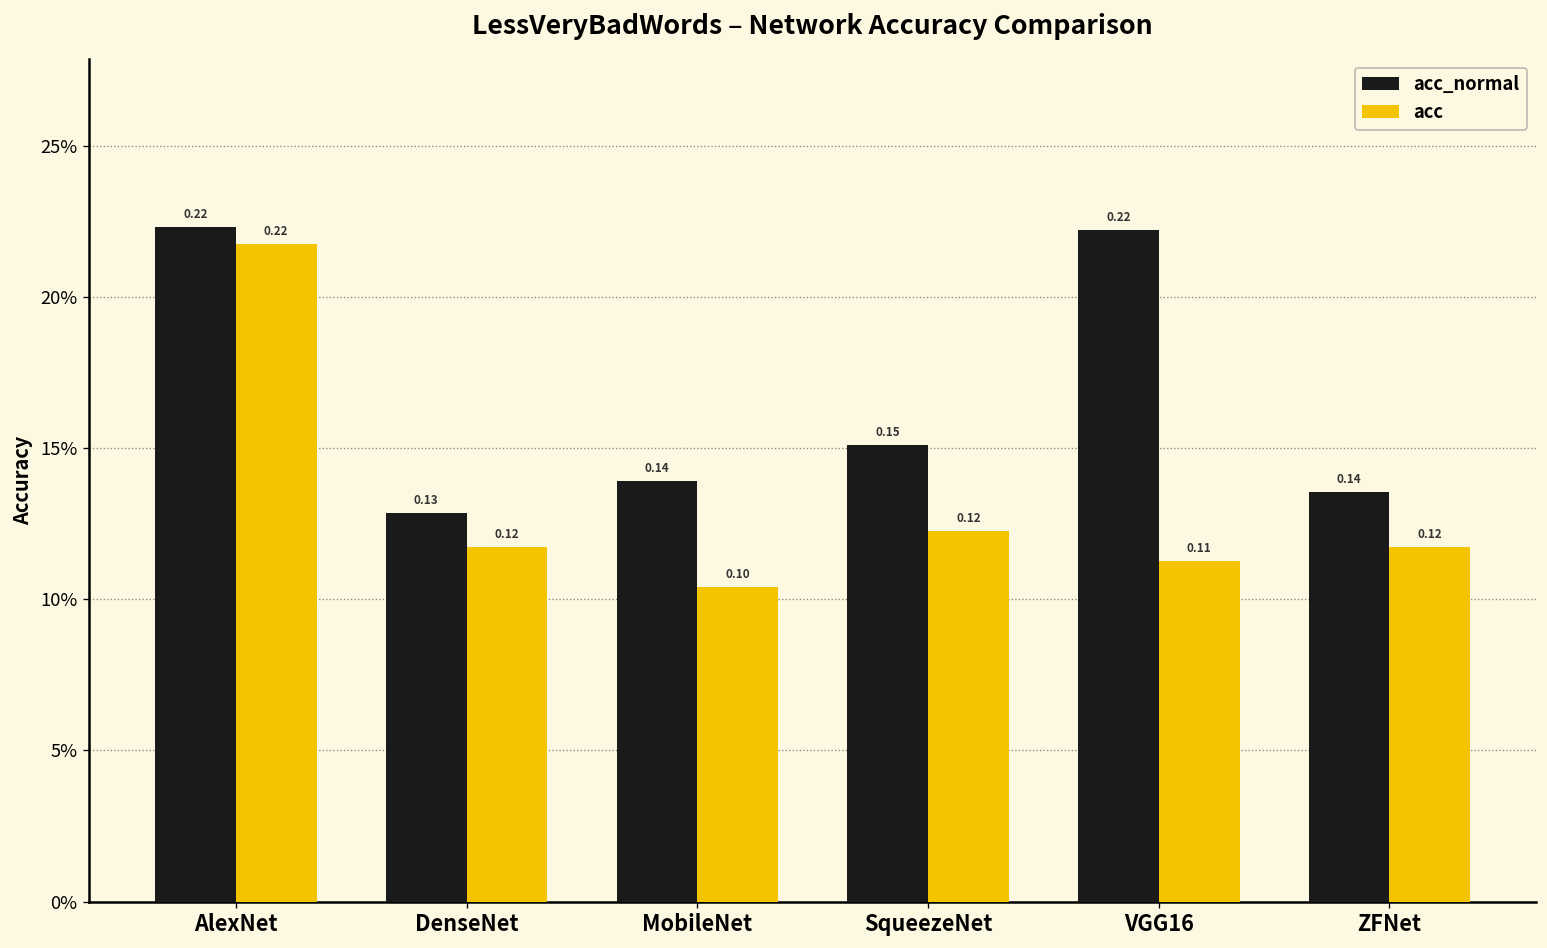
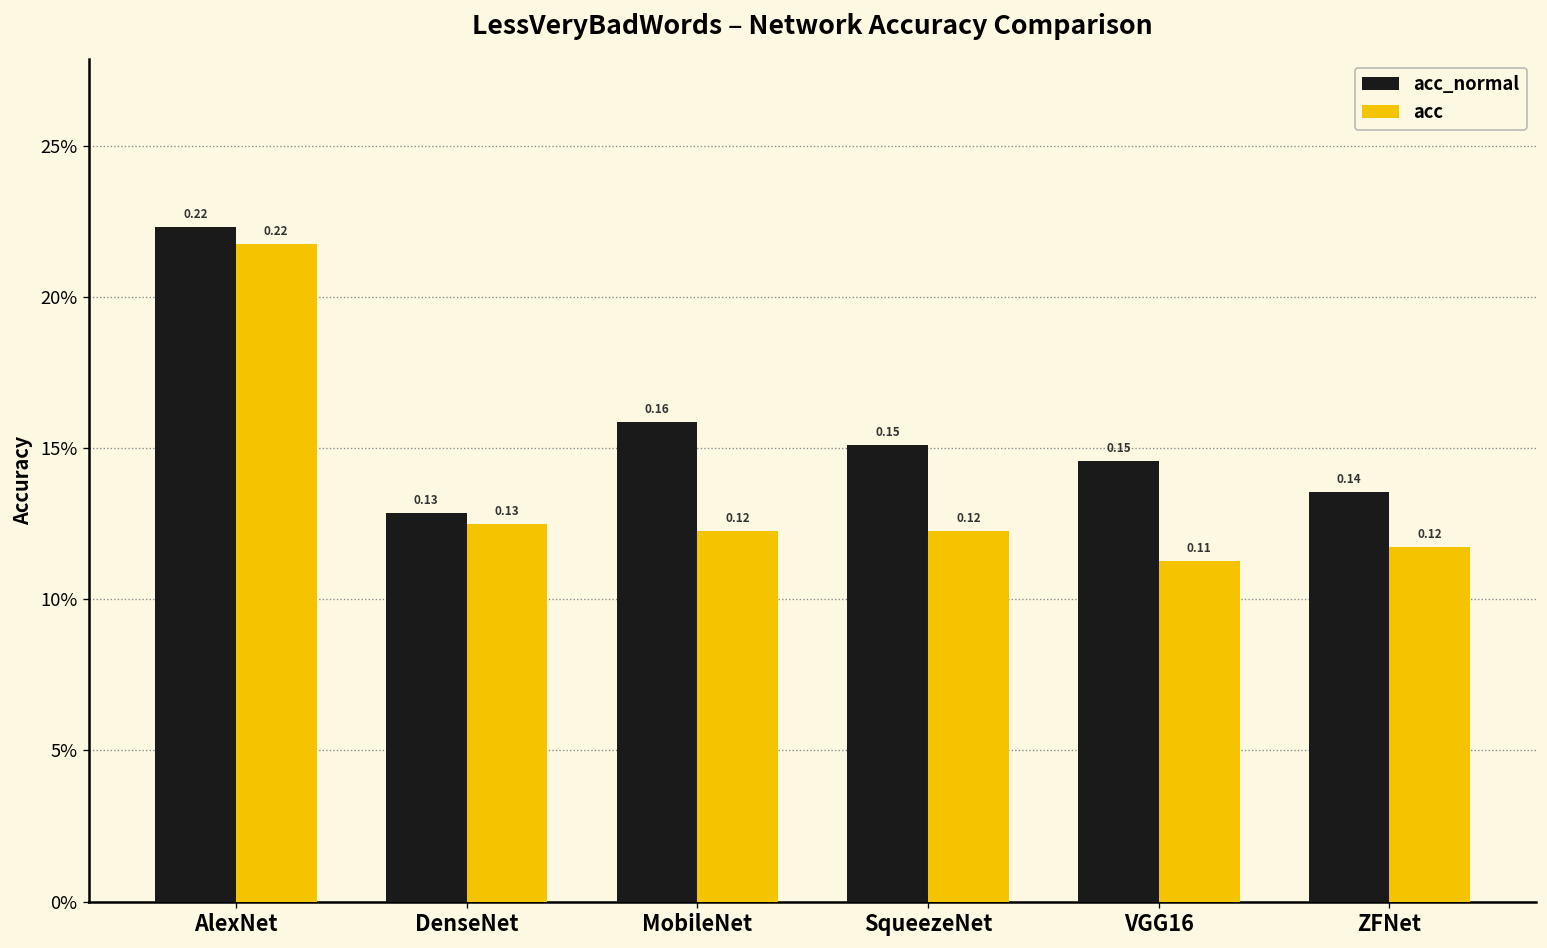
acc, DenseNet: 0.12 -> 0.13
acc_normal, MobileNet: 0.14 -> 0.16
acc, MobileNet: 0.10 -> 0.12
acc_normal, VGG16: 0.22 -> 0.15
